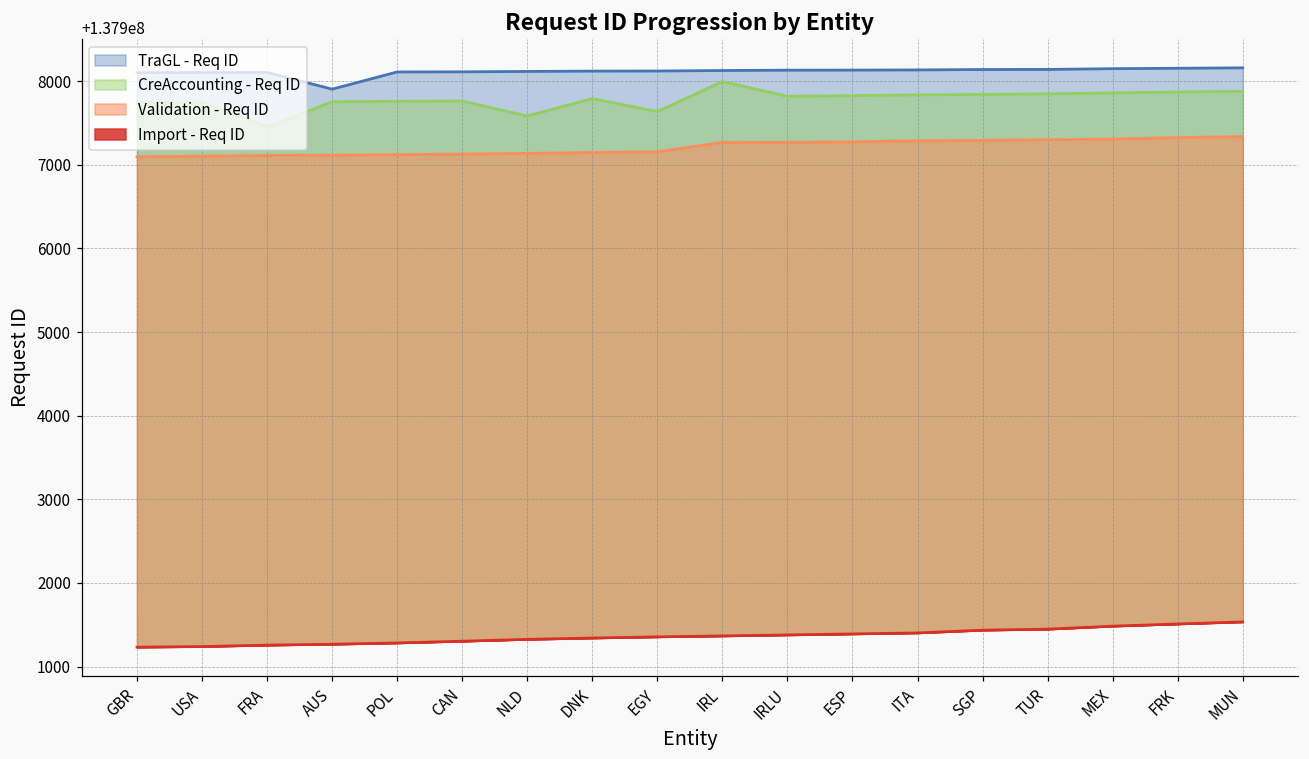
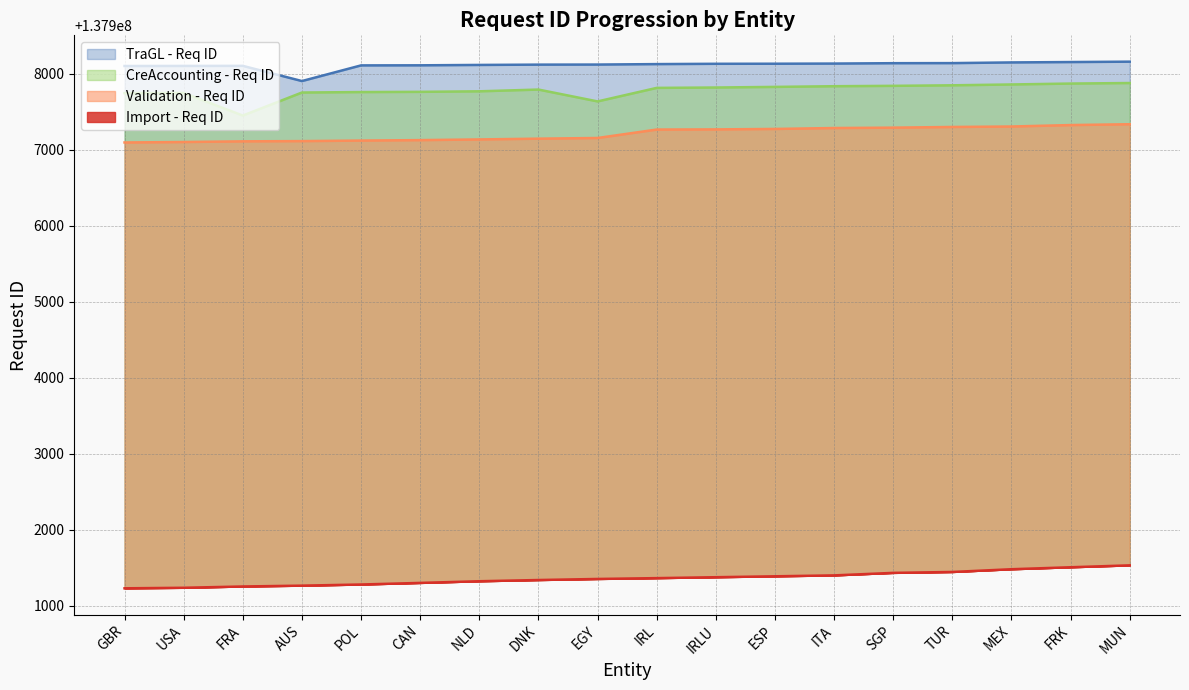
CreAccounting - Req ID, NLD: 137907600 -> 137907800
CreAccounting - Req ID, IRL: 137908000 -> 137907800
